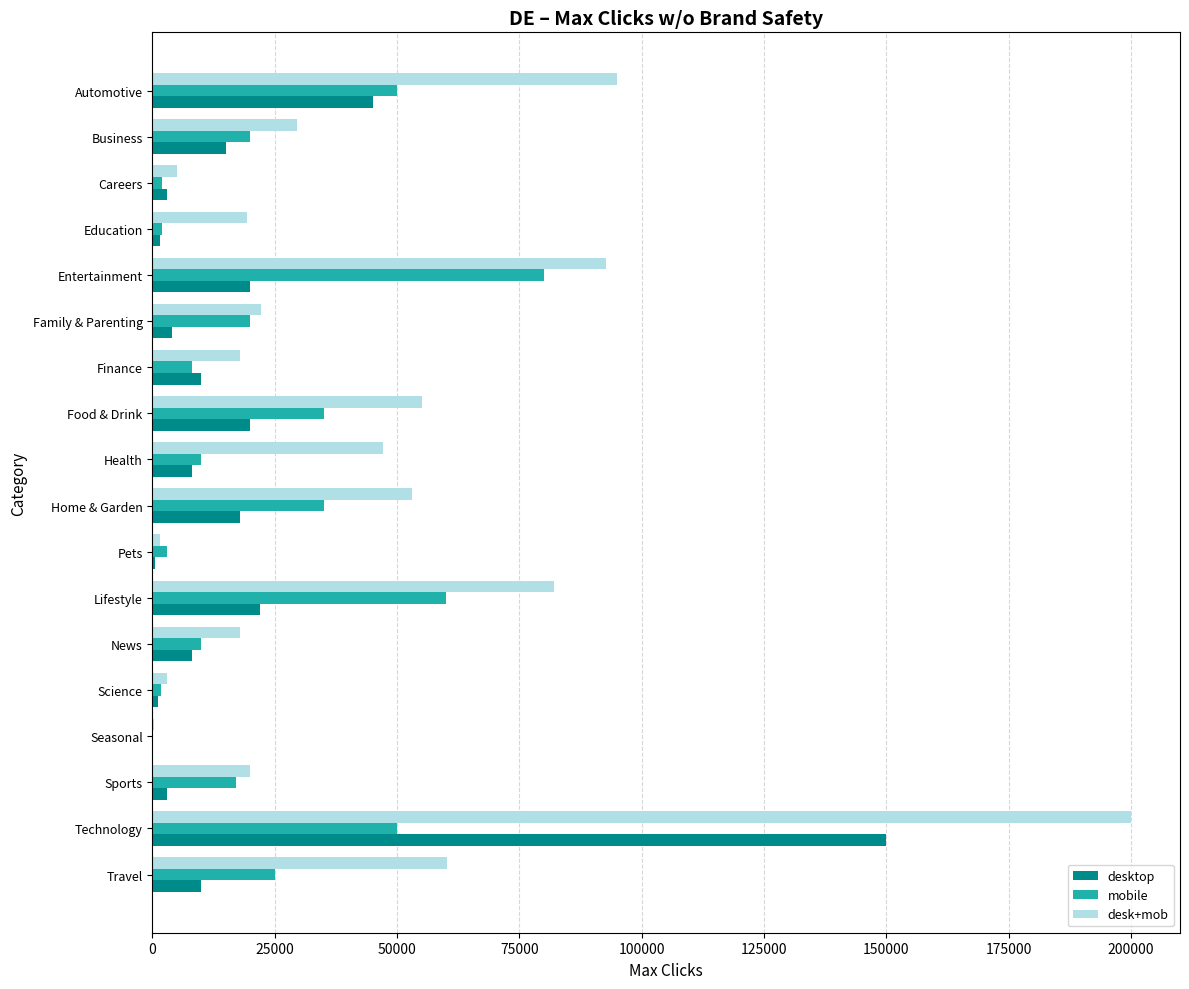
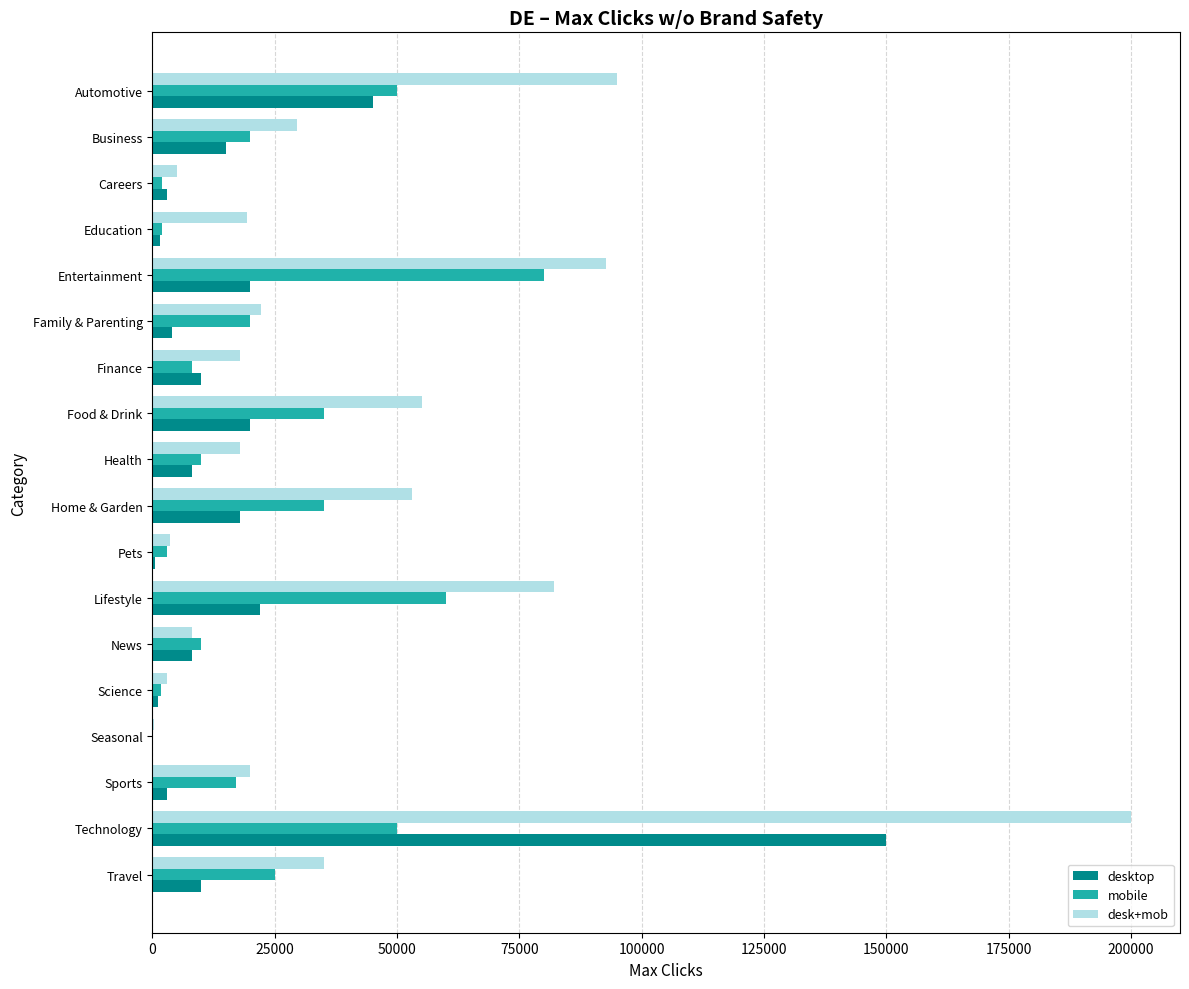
desk+mob, Health: 47000 -> 18000
desk+mob, Pets: 2000 -> 4000
desk+mob, News: 18000 -> 8000
desk+mob, Travel: 60000 -> 35000
